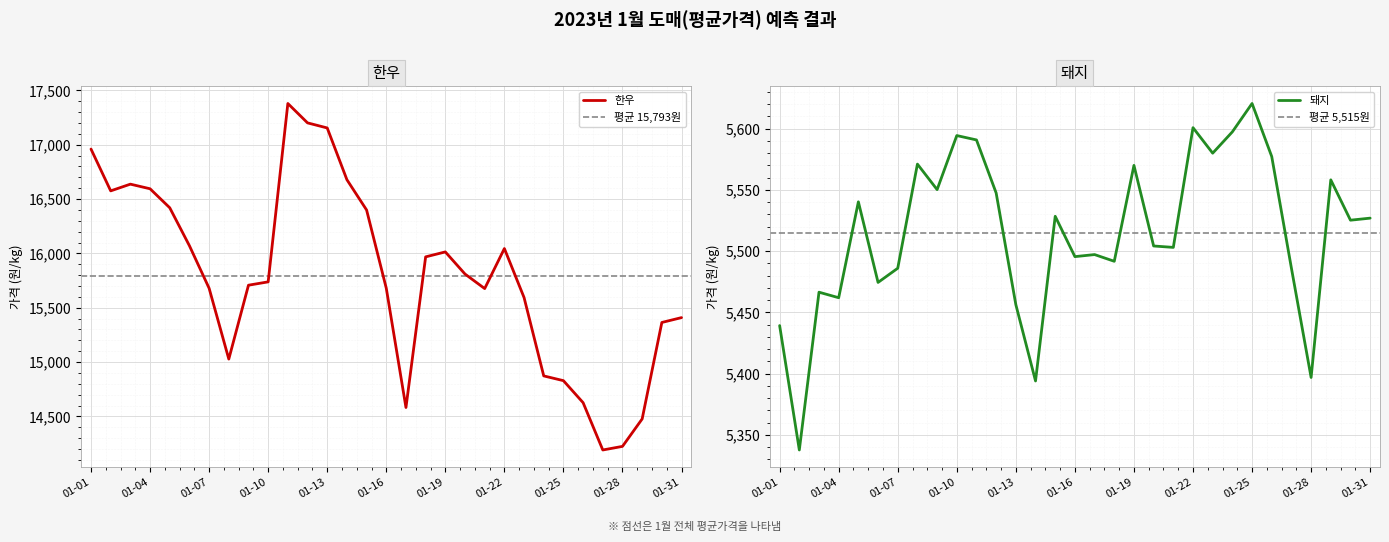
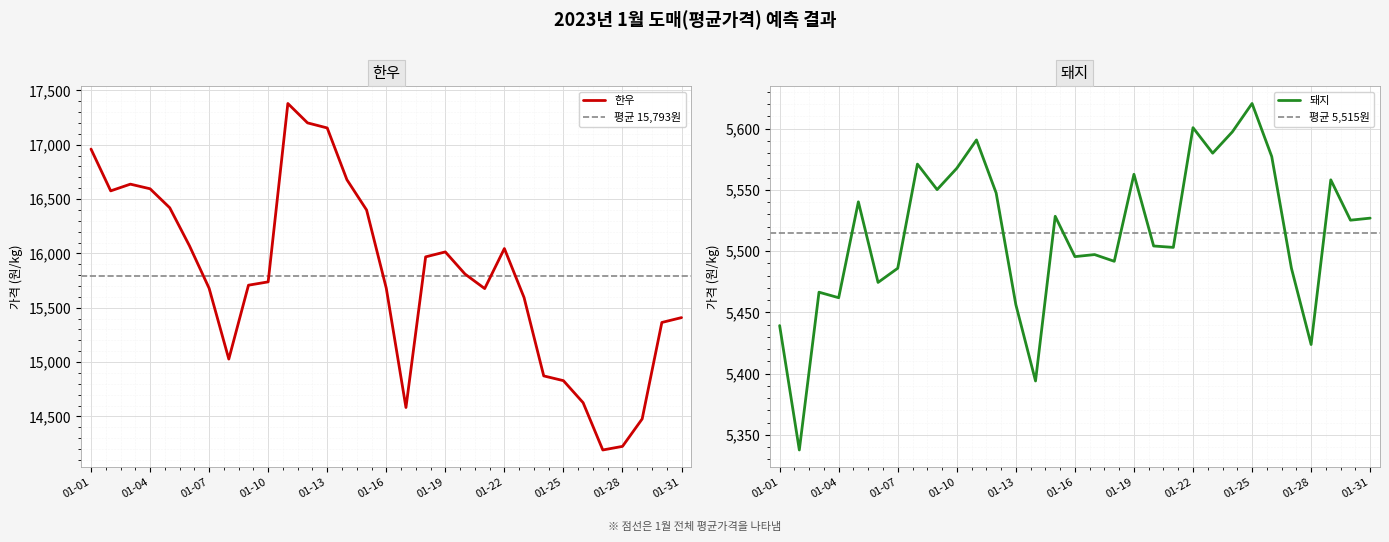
돼지, 01-10: 5,594 -> 5,568
돼지, 01-19: 5,570 -> 5,563
돼지, 01-28: 5,397 -> 5,424
